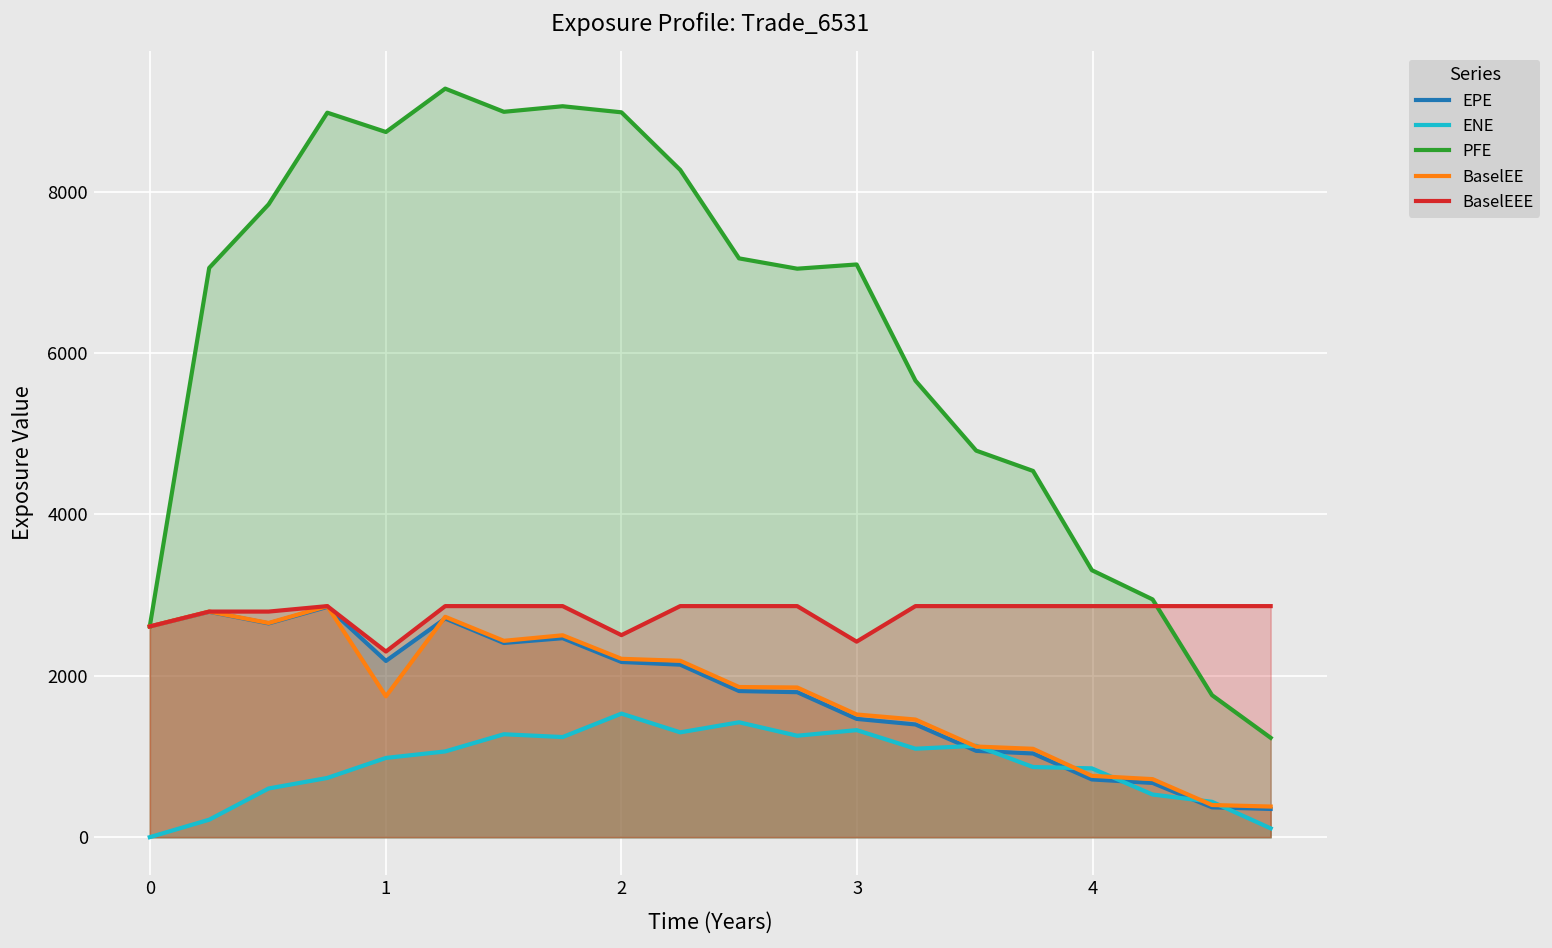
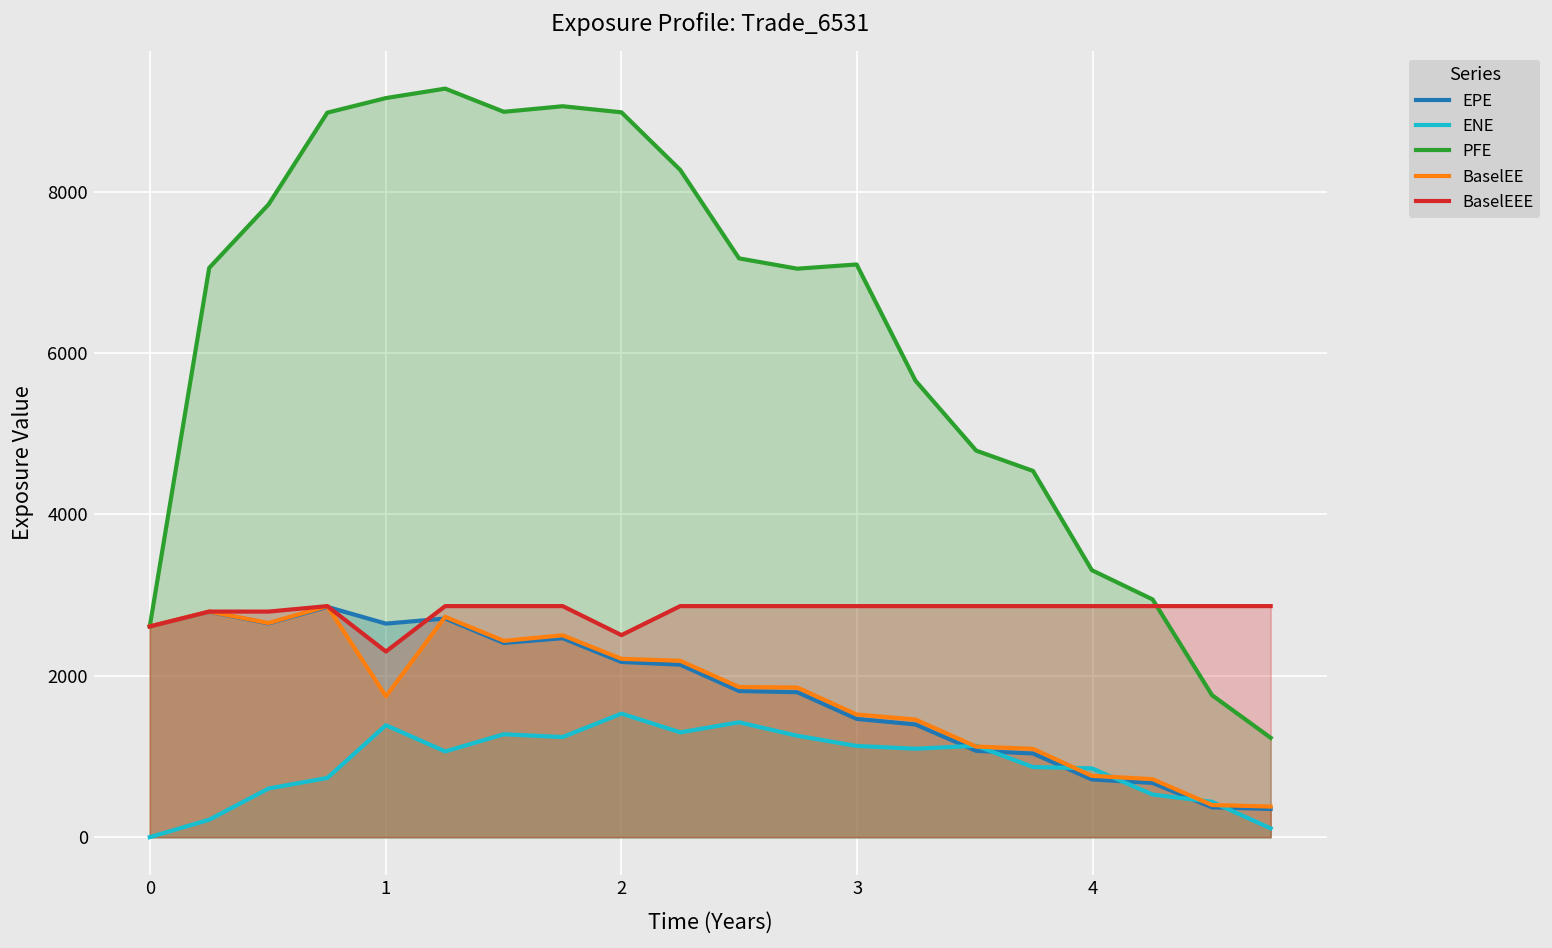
EPE, 1: 2200 -> 2600
ENE, 1: 1000 -> 1400
PFE, 1: 8700 -> 9200
ENE, 3: 1300 -> 1100
BaselEEE, 3: 2400 -> 2900
